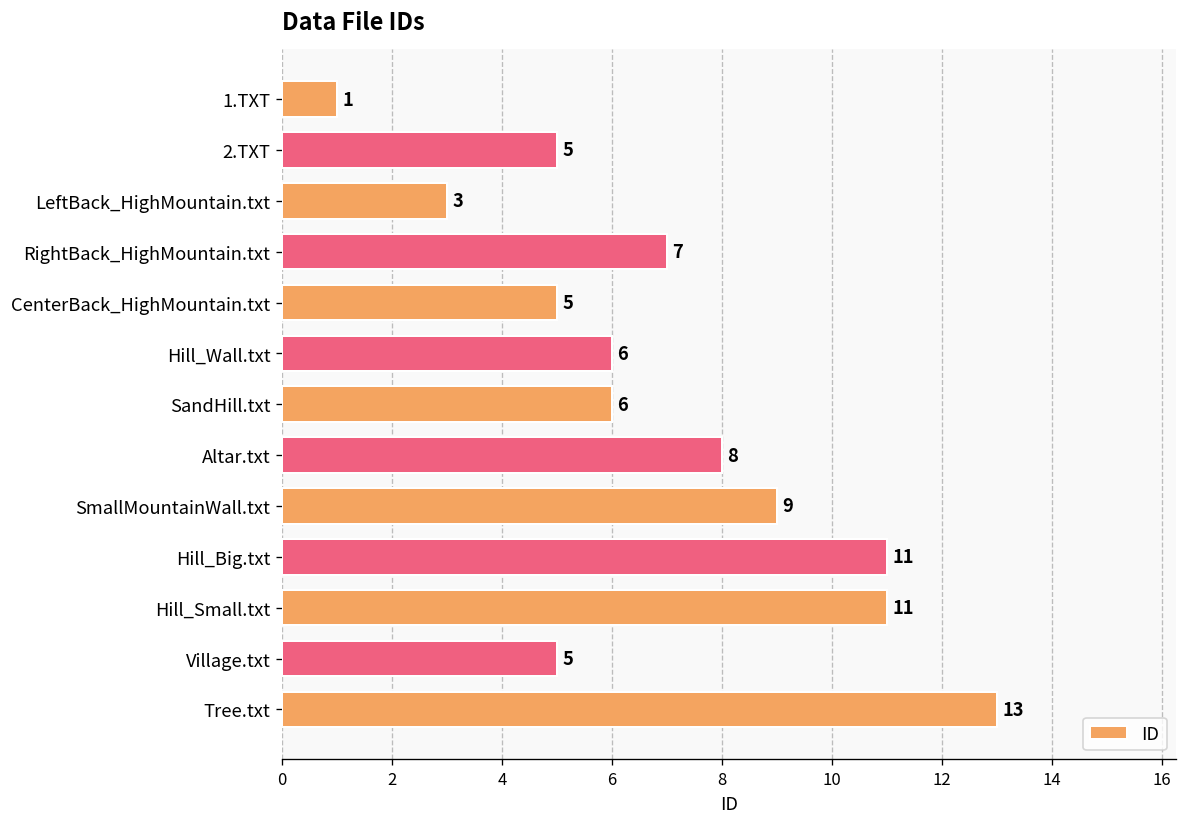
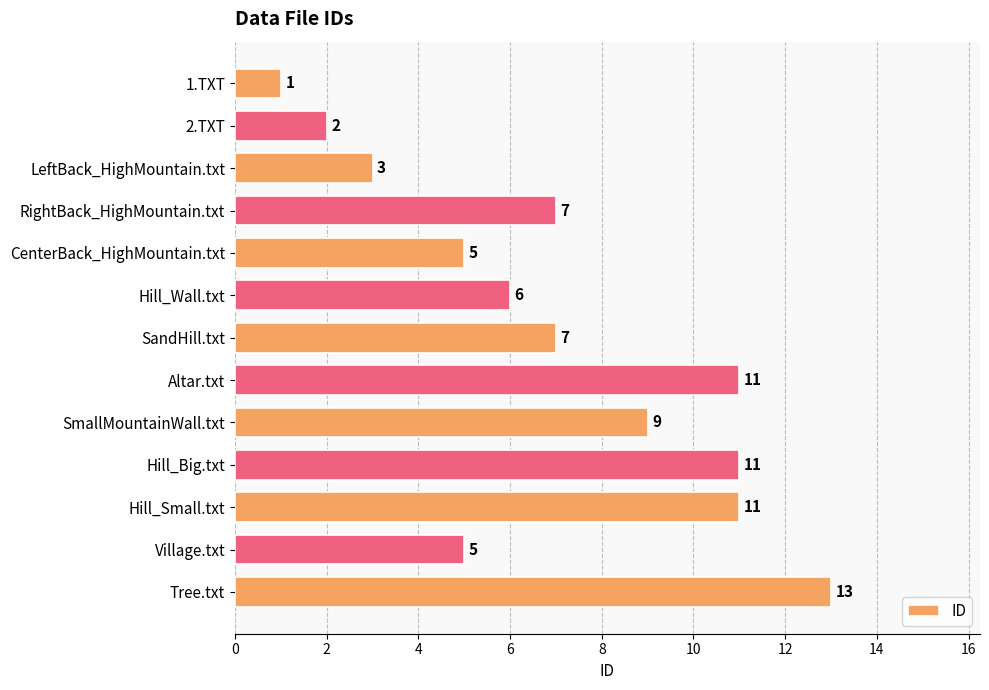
2.TXT: 5 -> 2
SandHill.txt: 6 -> 7
Altar.txt: 8 -> 11
